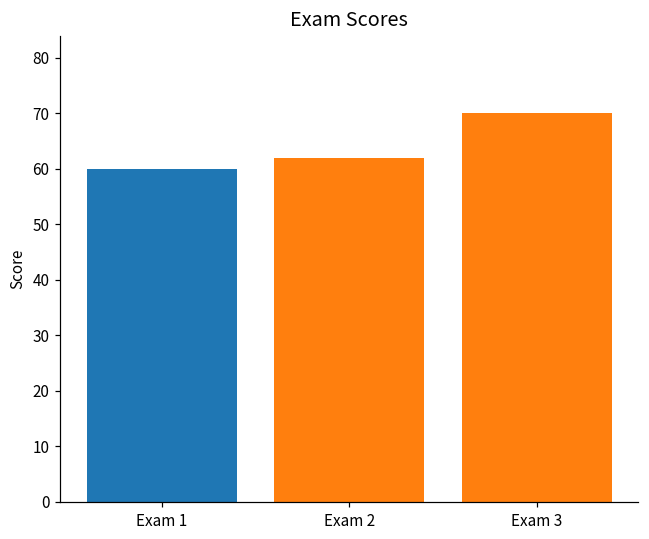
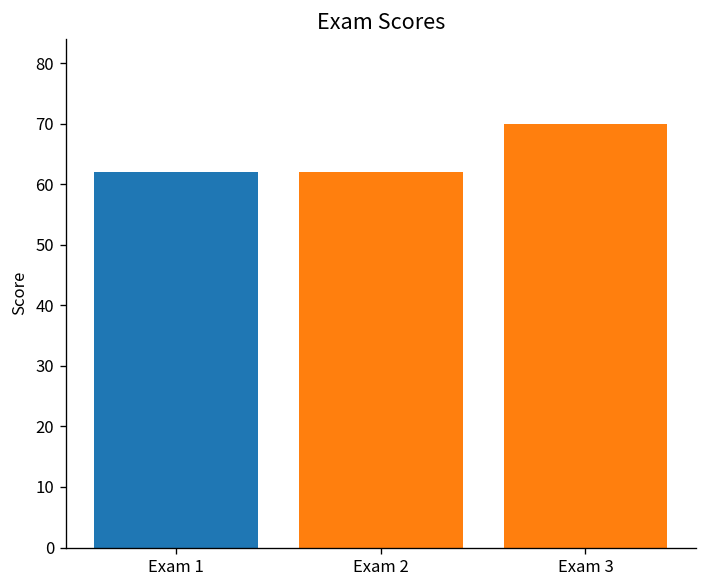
Exam 1: 60 -> 62
